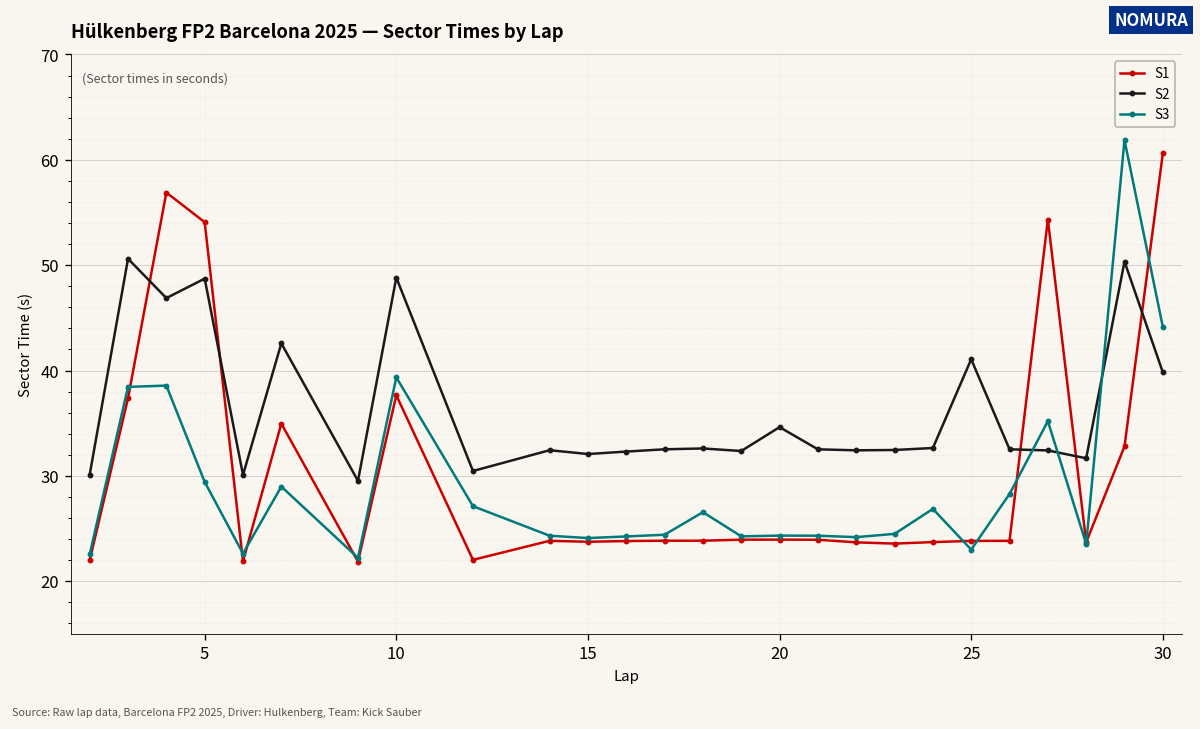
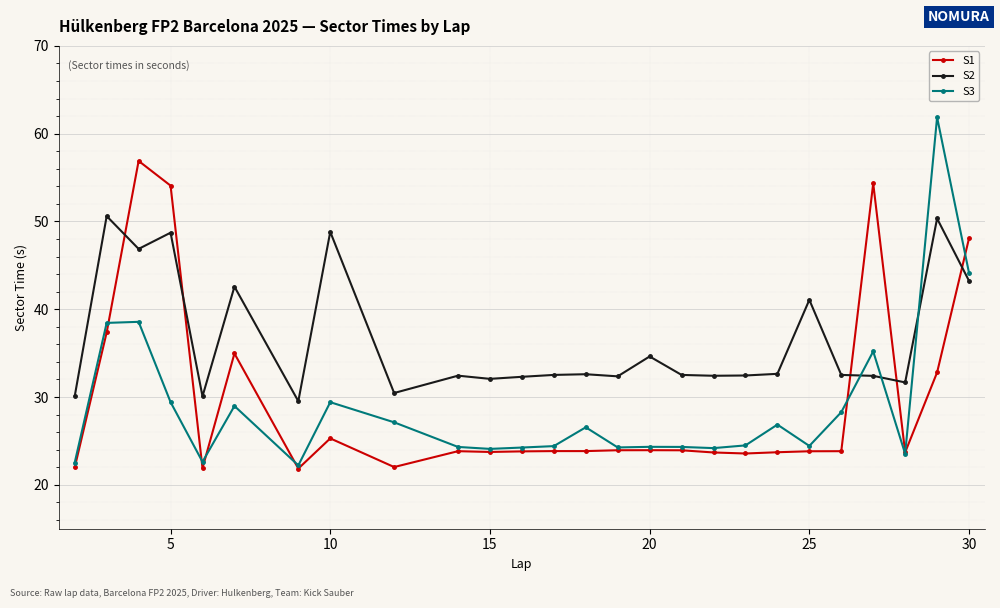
S1, 10: 38 -> 25
S3, 10: 39 -> 29
S3, 25: 23 -> 24
S1, 30: 61 -> 48
S2, 30: 40 -> 43
